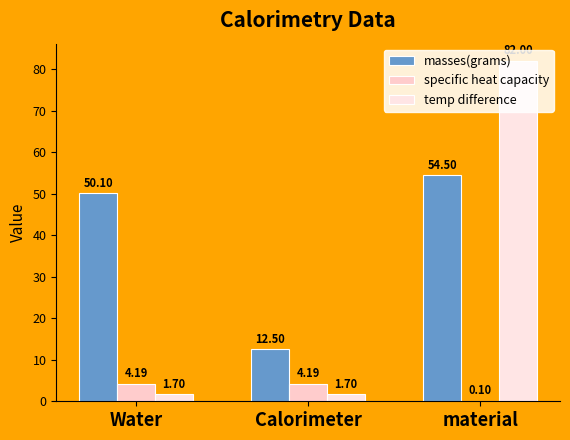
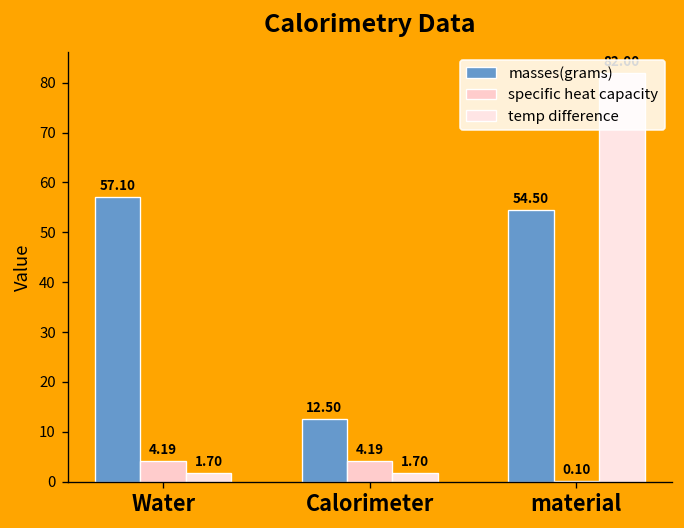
masses(grams), Water: 50.10 -> 57.10
